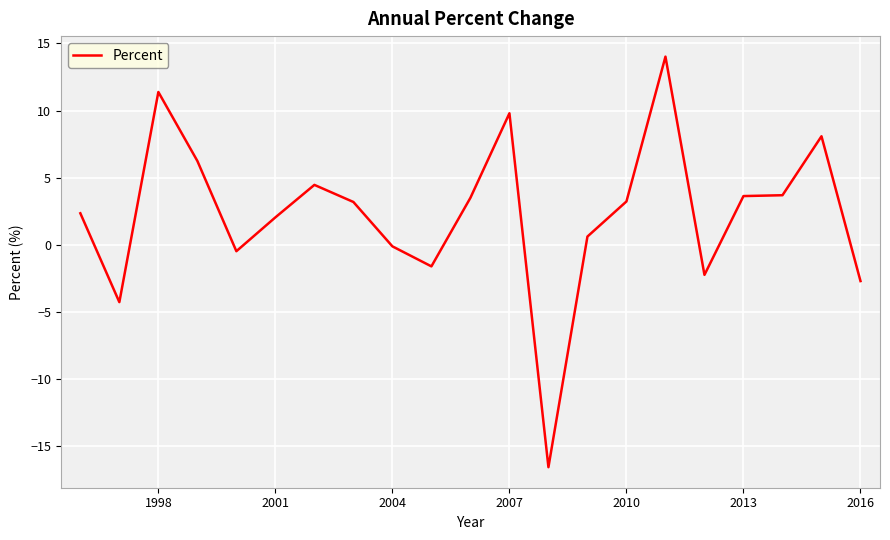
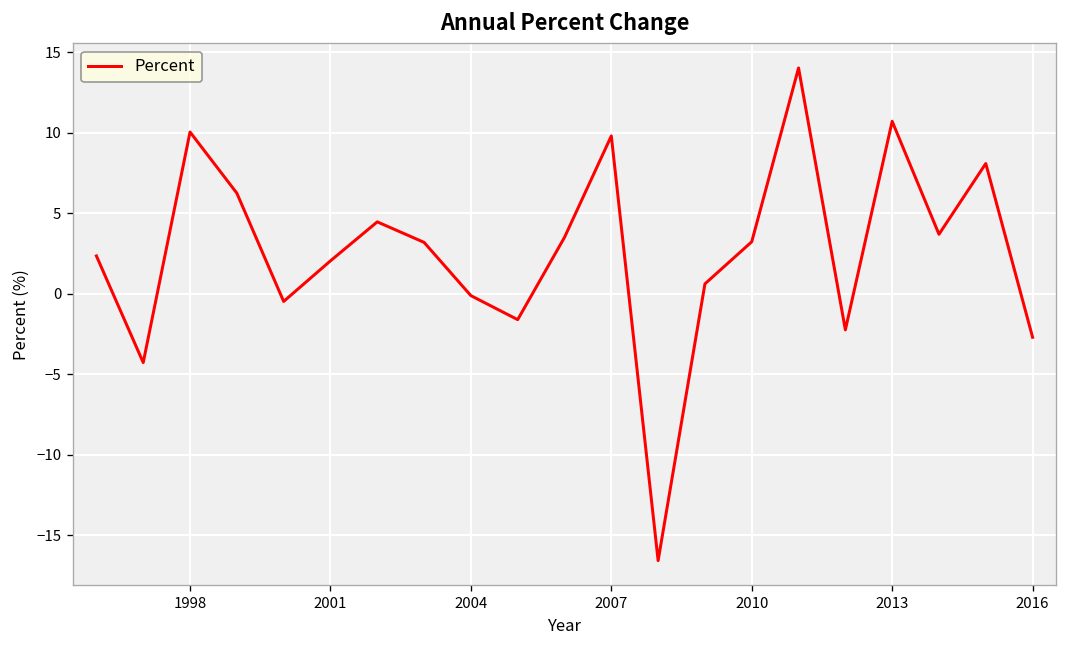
1998: 11.4 -> 10.0
2013: 3.6 -> 10.7
